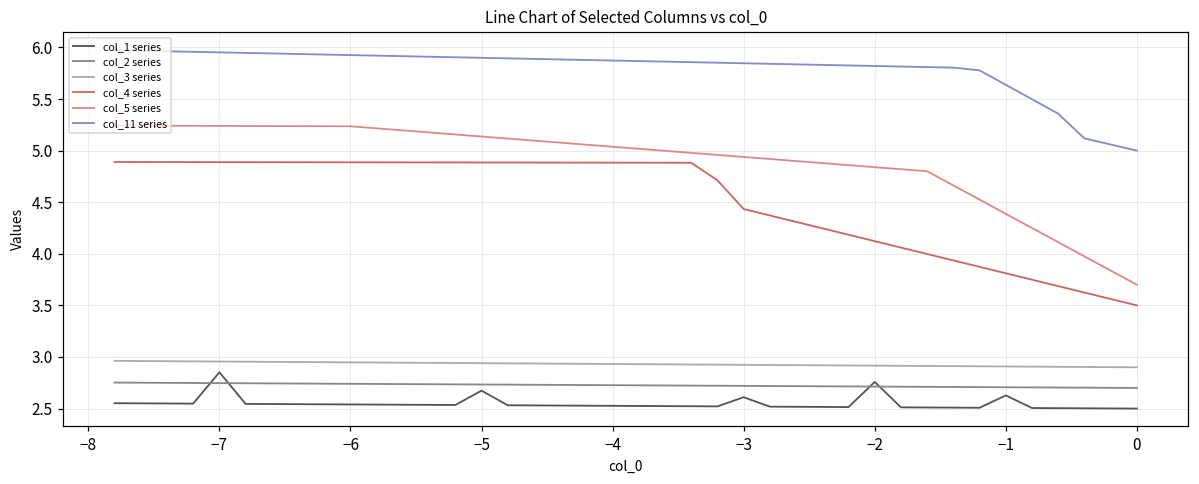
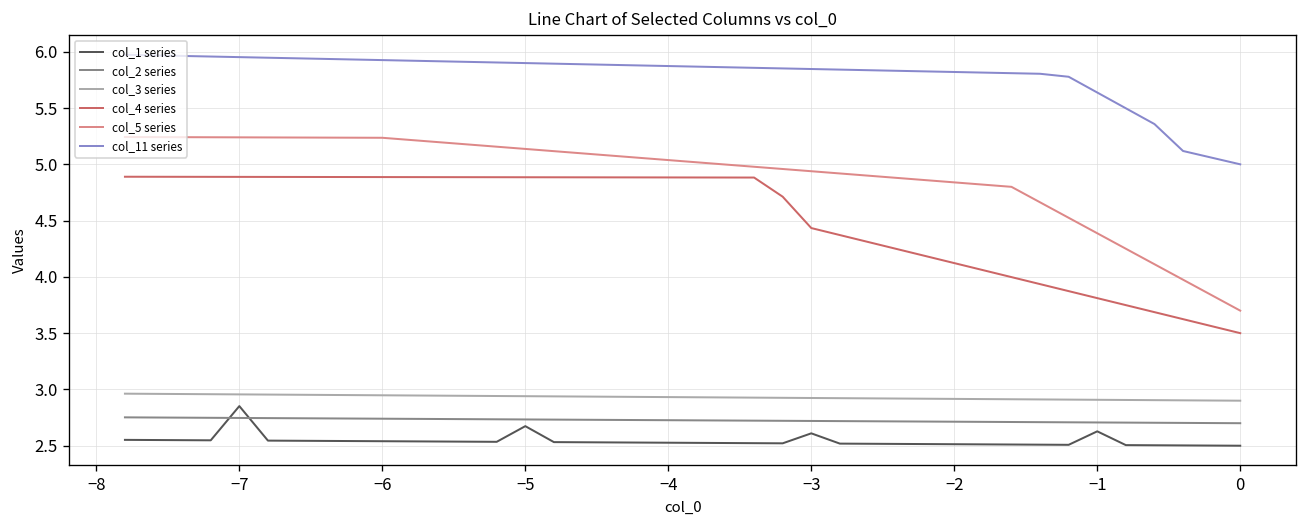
col_1 series, −2: 2.8 -> 2.5
